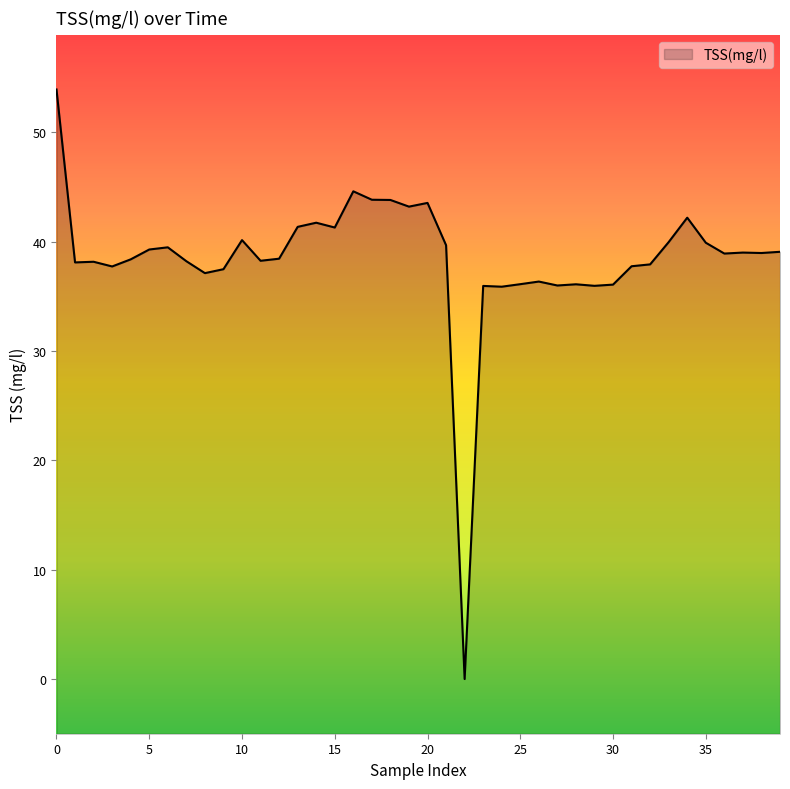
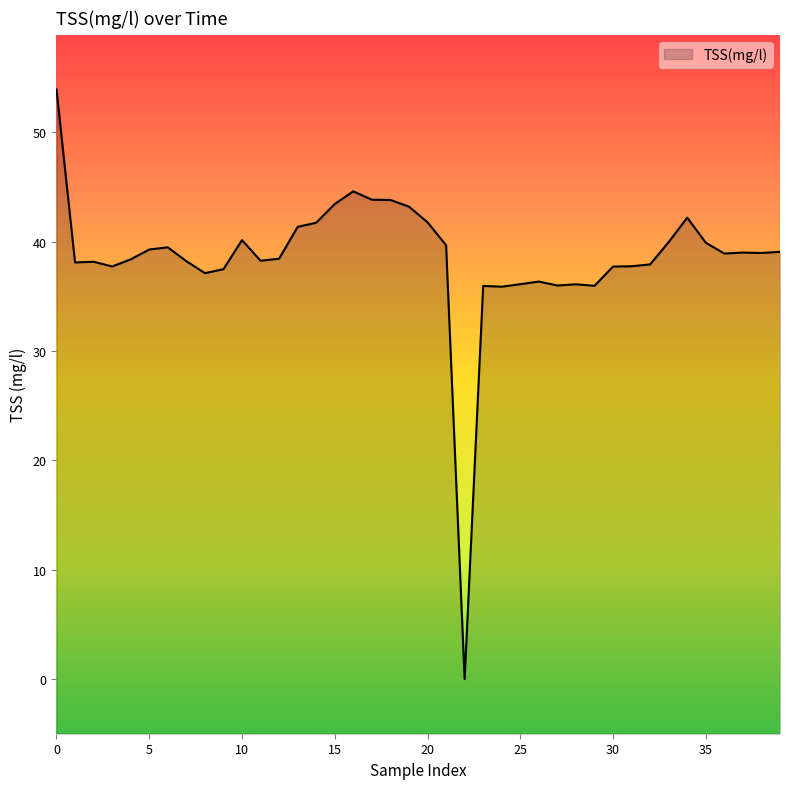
15: 41.3 -> 43.4
20: 43.5 -> 41.8
30: 36.1 -> 37.7
